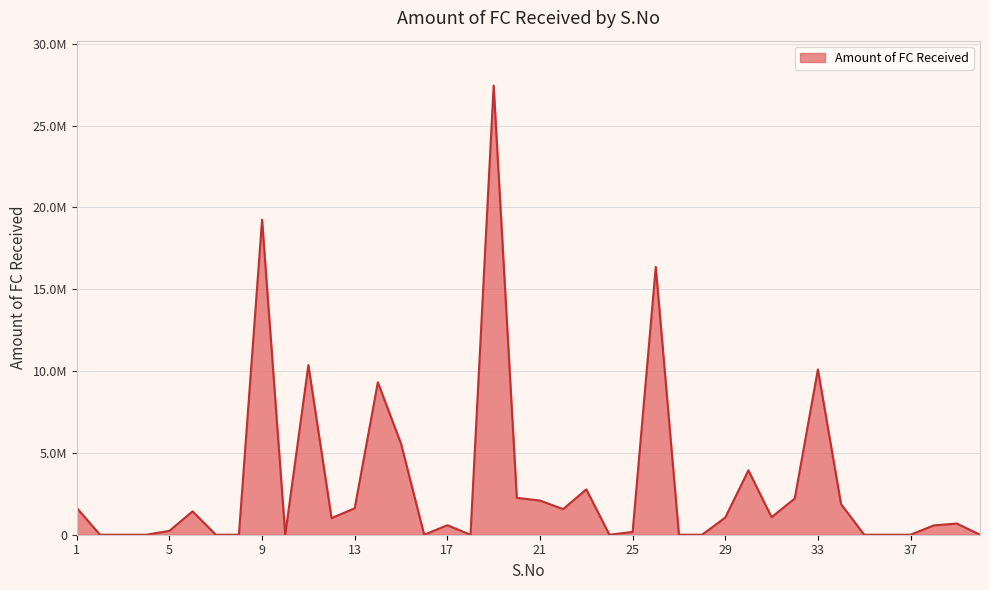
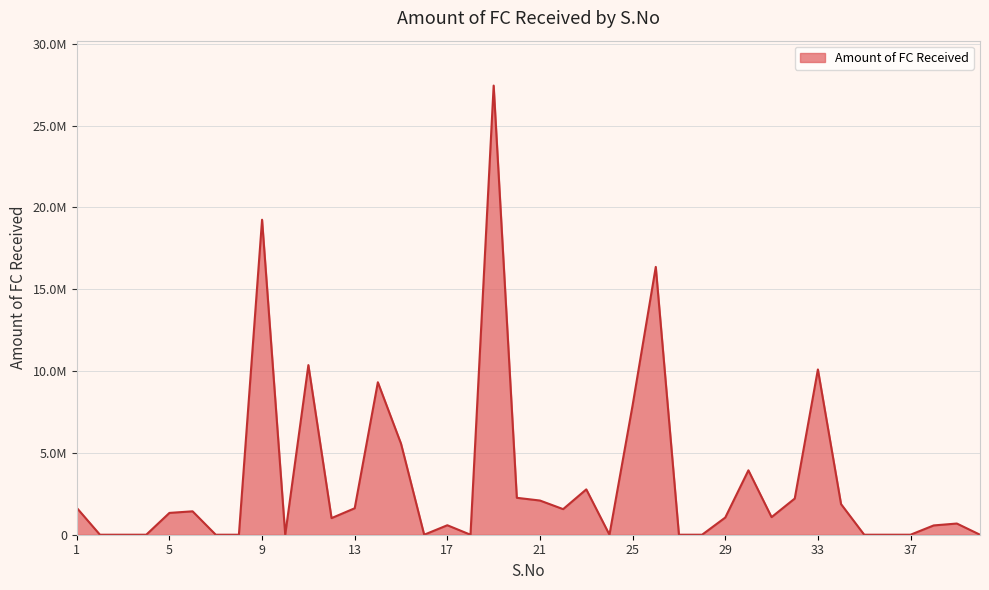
5: 200000 -> 1300000
25: 200000 -> 7900000
